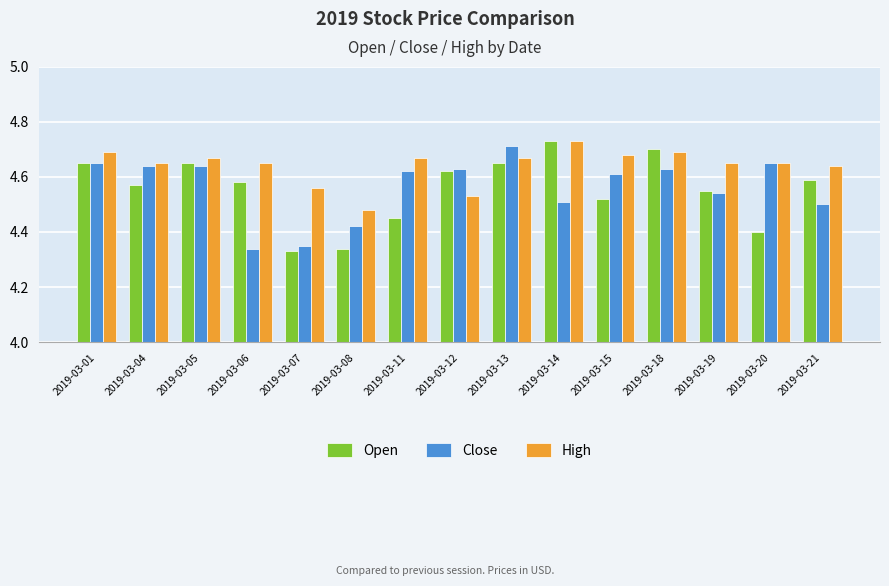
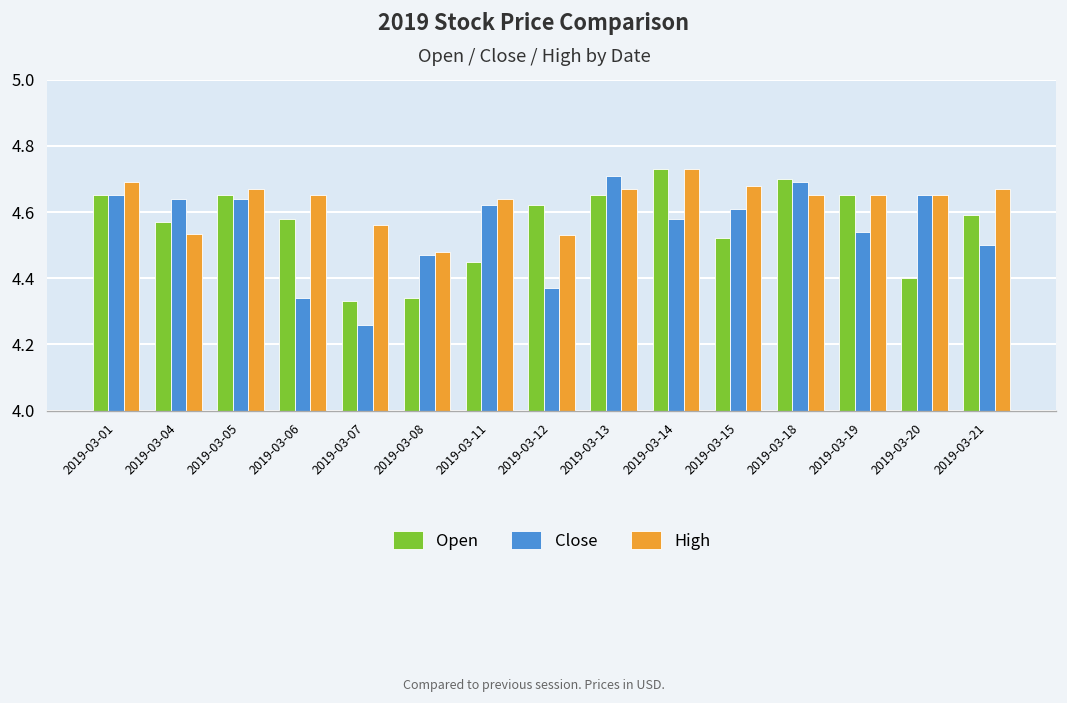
High, 2019-03-04: 4.65 -> 4.53
Close, 2019-03-07: 4.35 -> 4.26
Close, 2019-03-08: 4.42 -> 4.47
High, 2019-03-11: 4.67 -> 4.64
Close, 2019-03-12: 4.63 -> 4.37
Close, 2019-03-14: 4.51 -> 4.58
Close, 2019-03-18: 4.63 -> 4.69
High, 2019-03-18: 4.69 -> 4.65
Open, 2019-03-19: 4.55 -> 4.65
High, 2019-03-21: 4.64 -> 4.67
